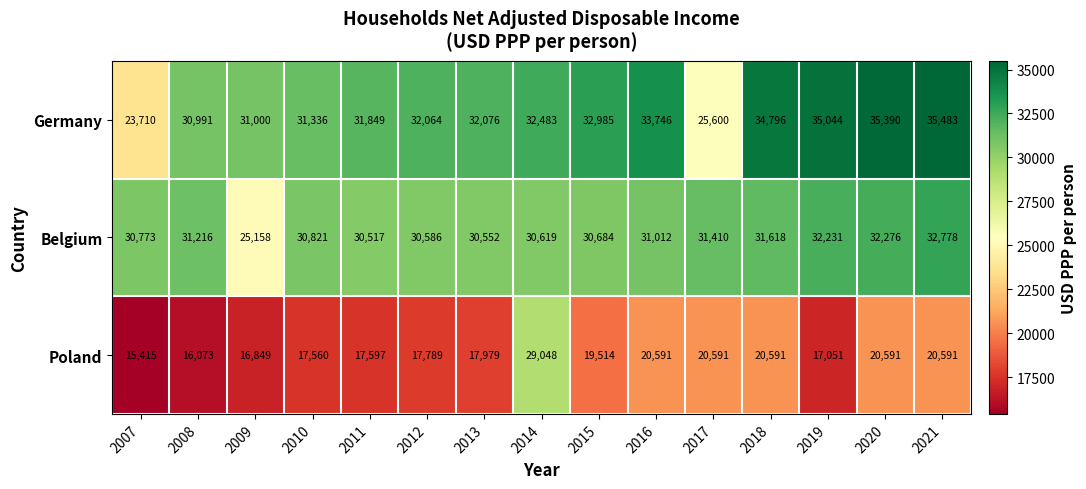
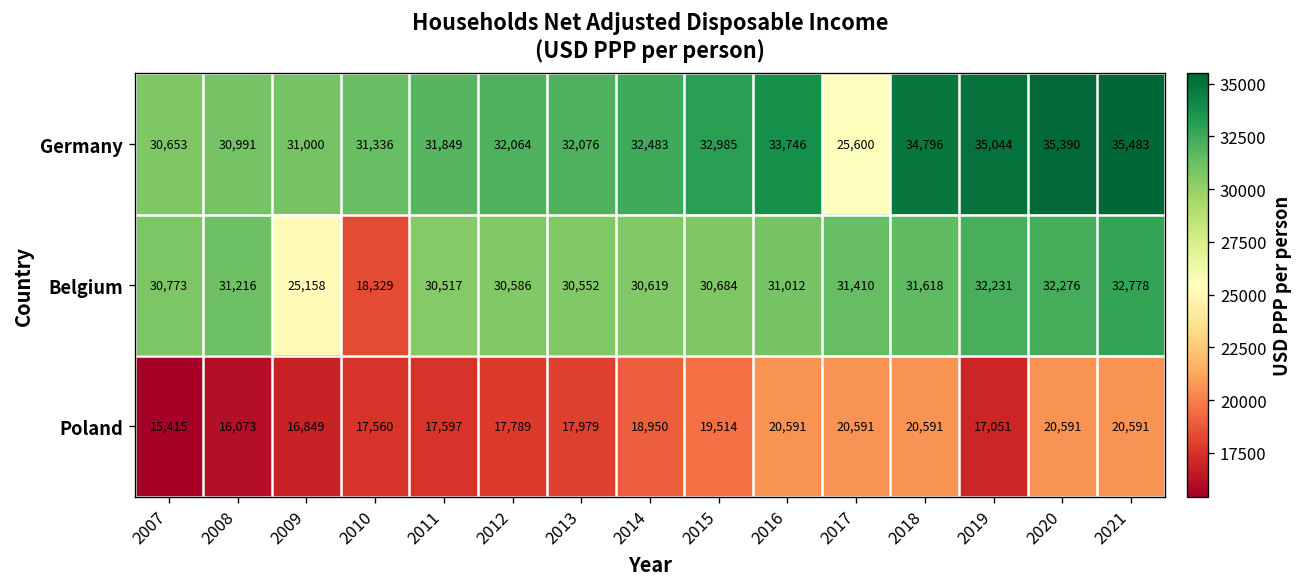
Germany, 2007: 23,710 -> 30,653
Belgium, 2010: 30,821 -> 18,329
Poland, 2014: 29,048 -> 18,950
